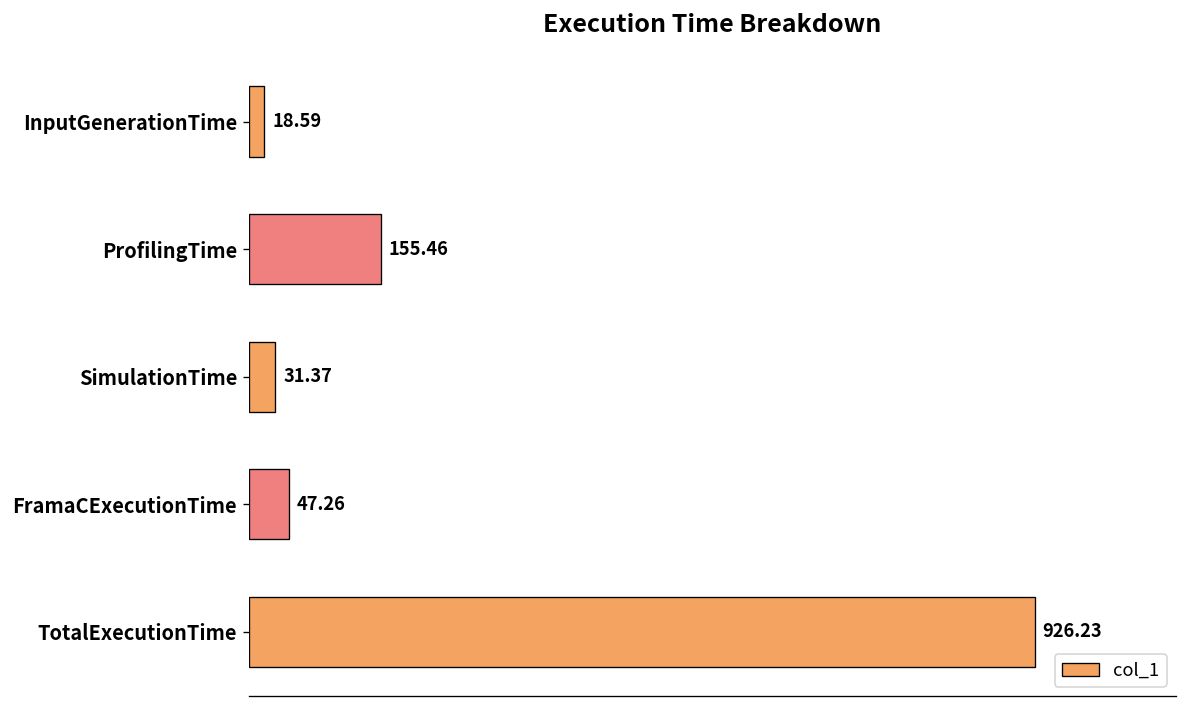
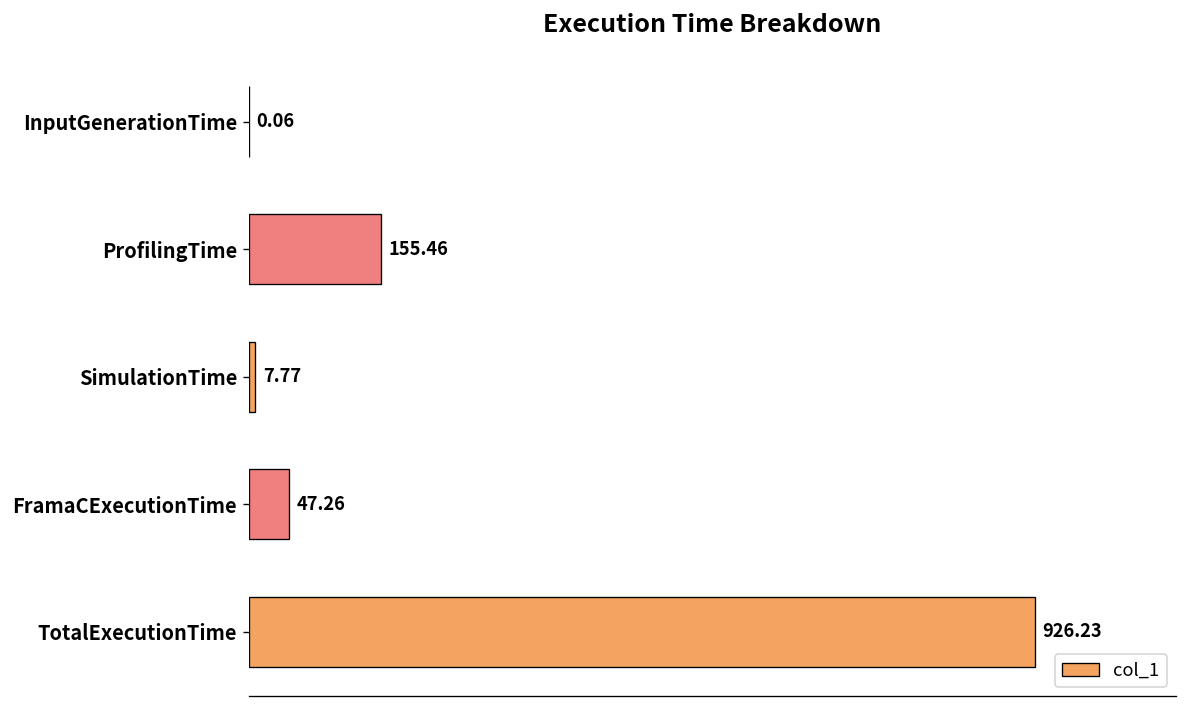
InputGenerationTime: 18.59 -> 0.06
SimulationTime: 31.37 -> 7.77
